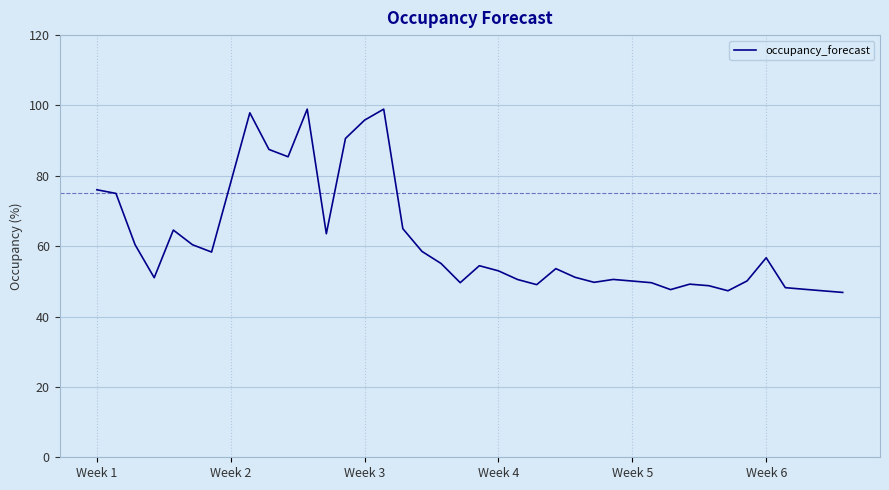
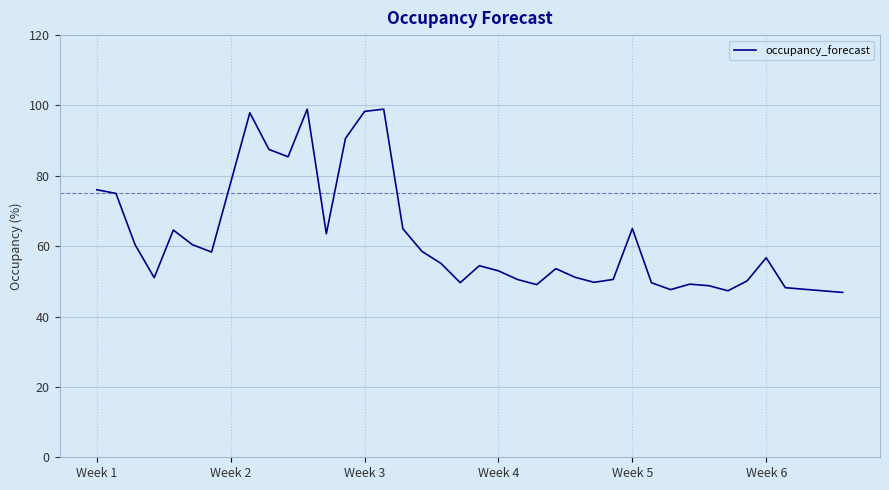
Week 3: 96 -> 98
Week 5: 50 -> 65
